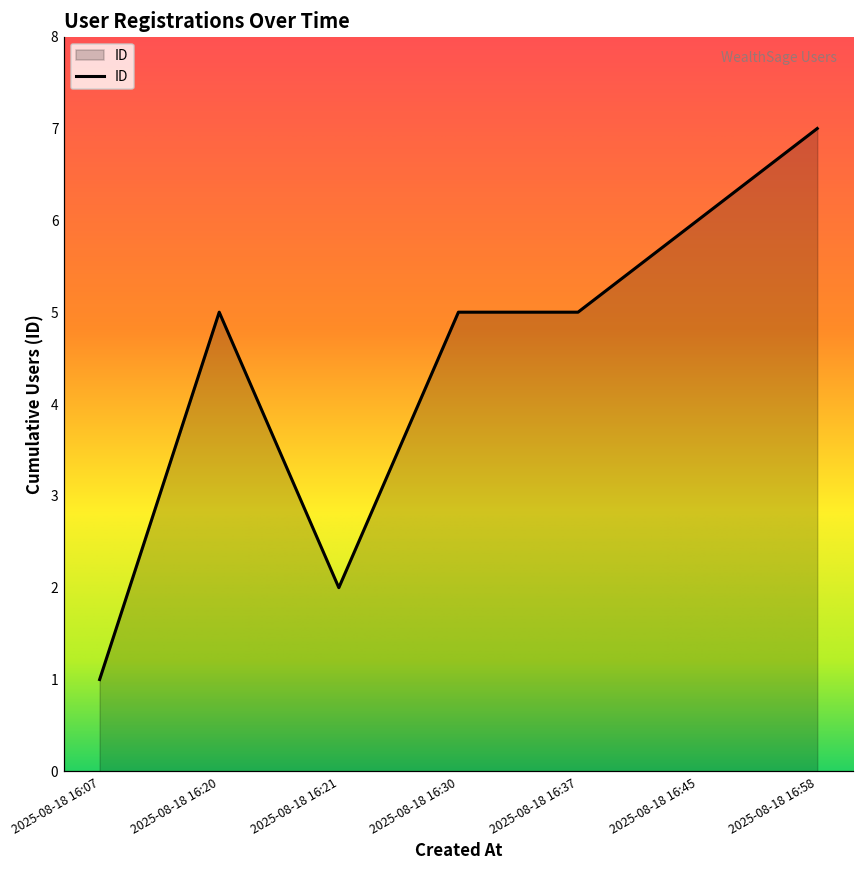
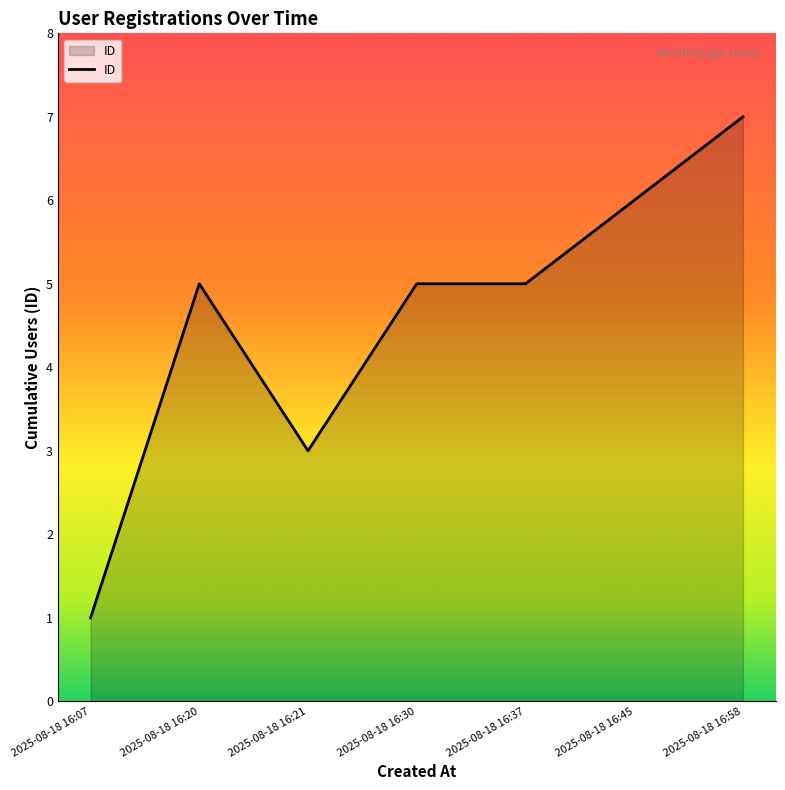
2025-08-18 16:21: 2 -> 3
